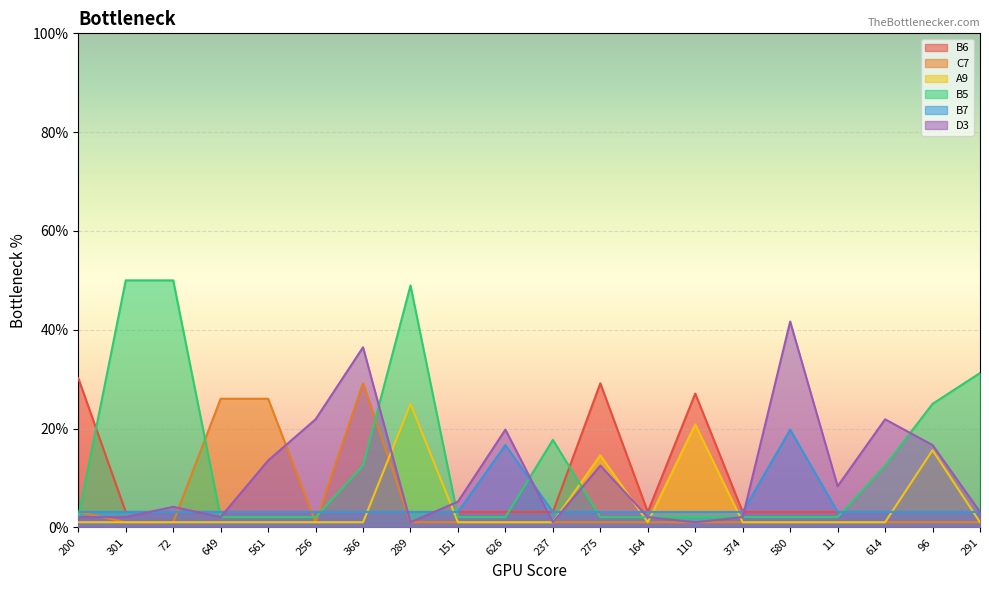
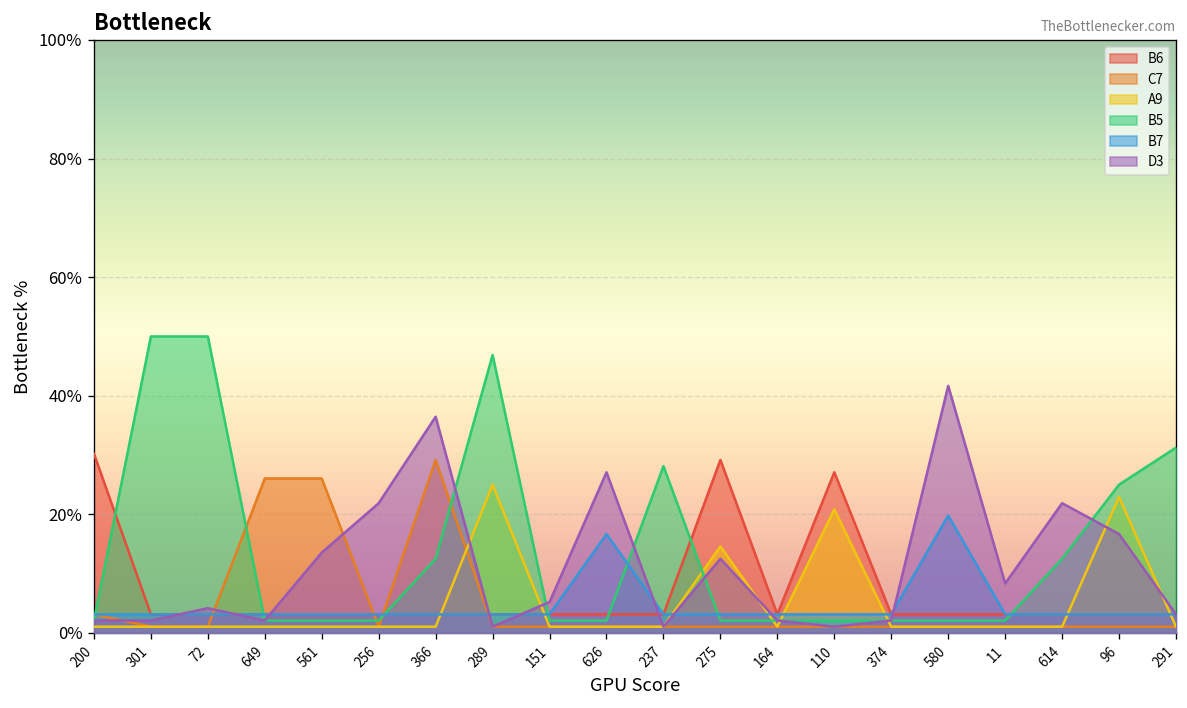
B5, 289: 49% -> 47%
D3, 626: 20% -> 27%
B5, 237: 18% -> 28%
A9, 96: 16% -> 23%
